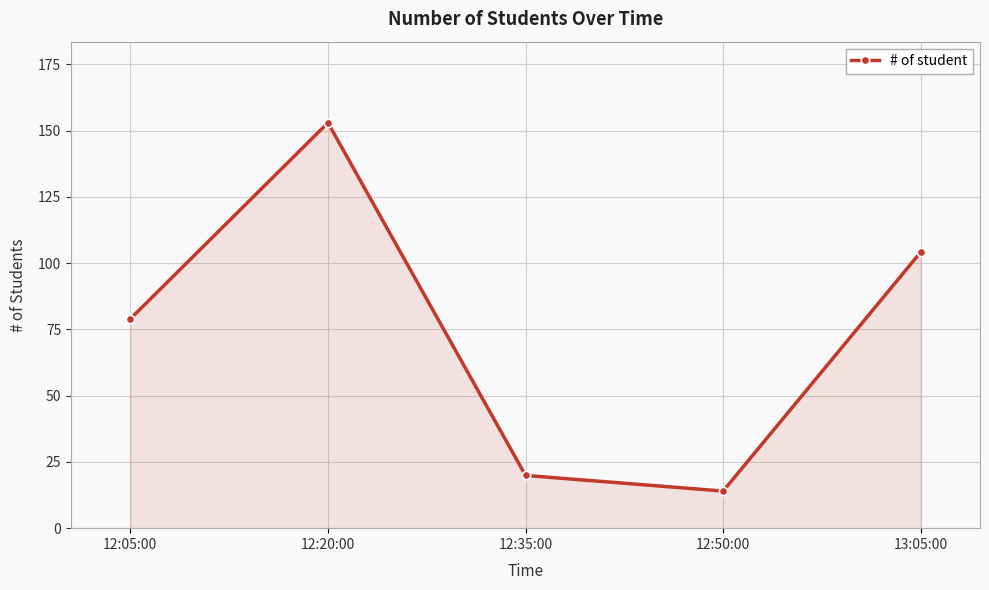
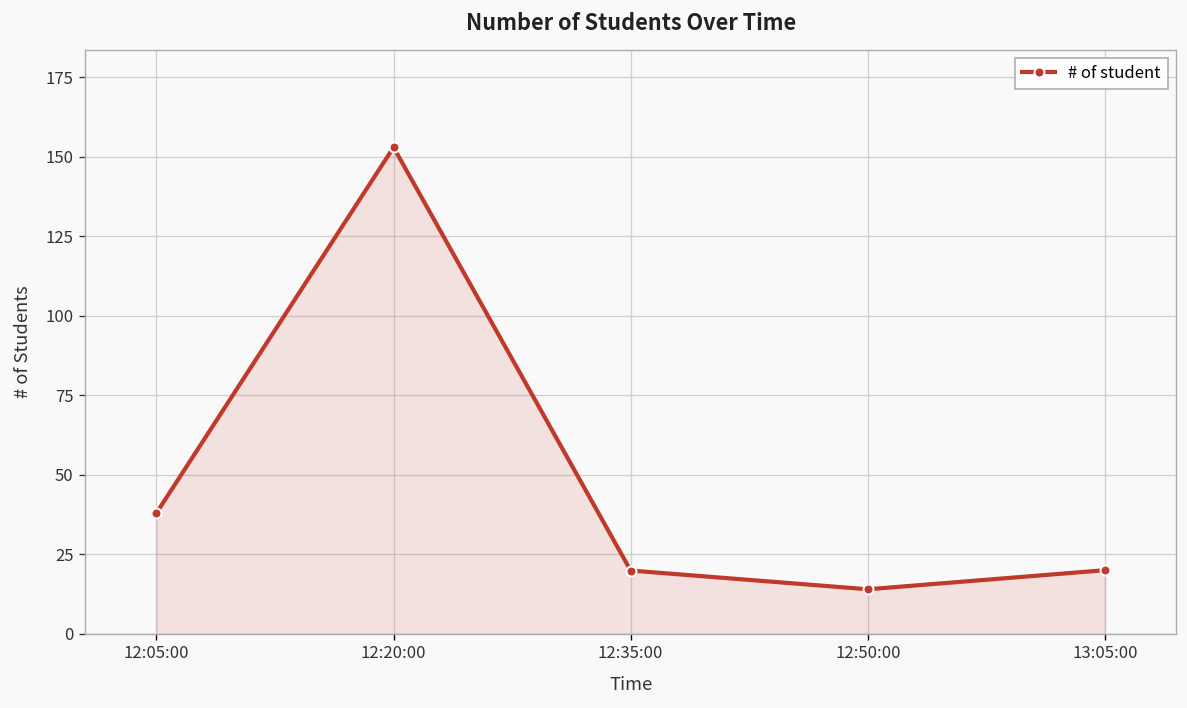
12:05:00: 79 -> 38
13:05:00: 104 -> 20
